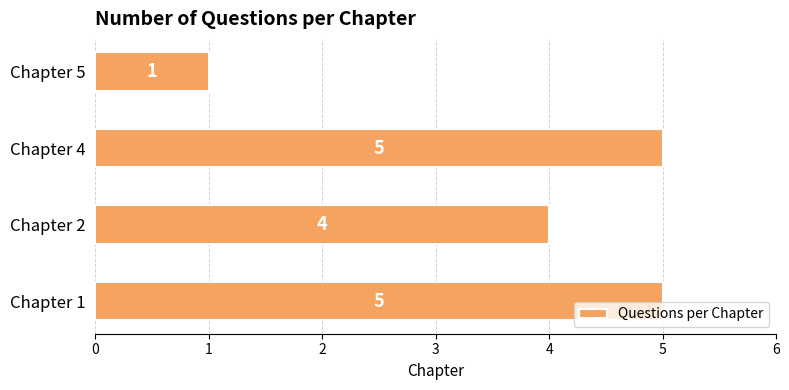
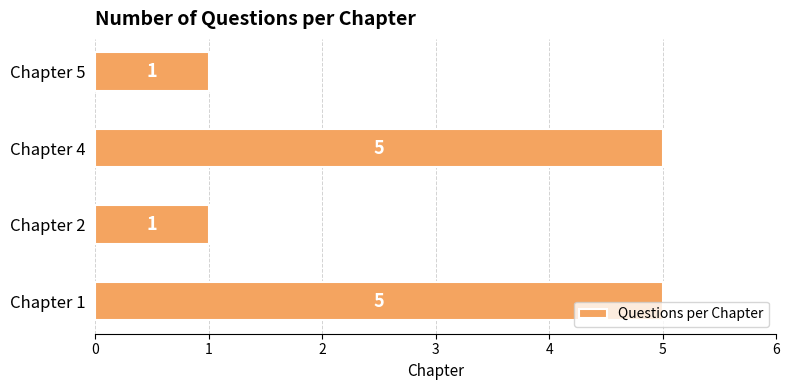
Chapter 2: 4 -> 1
